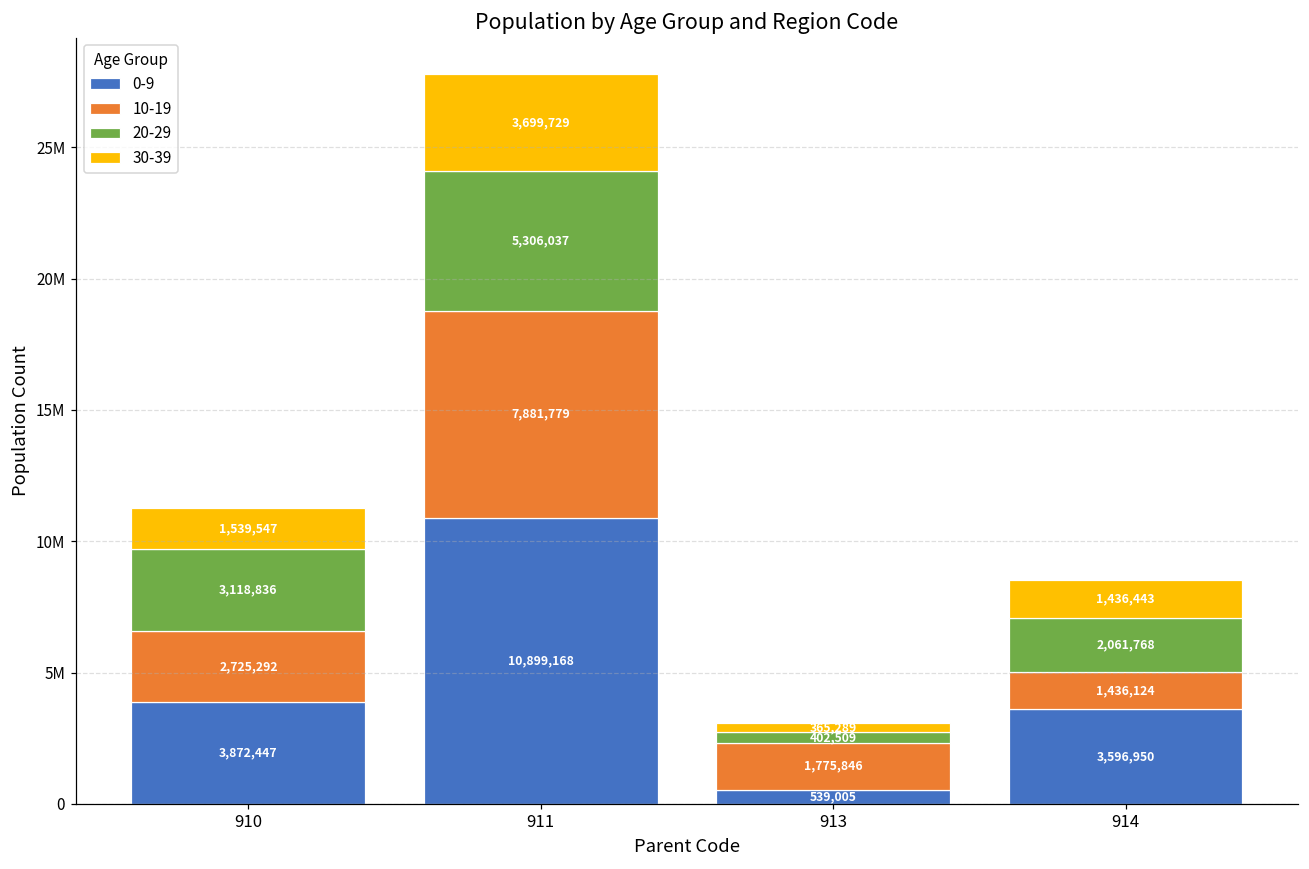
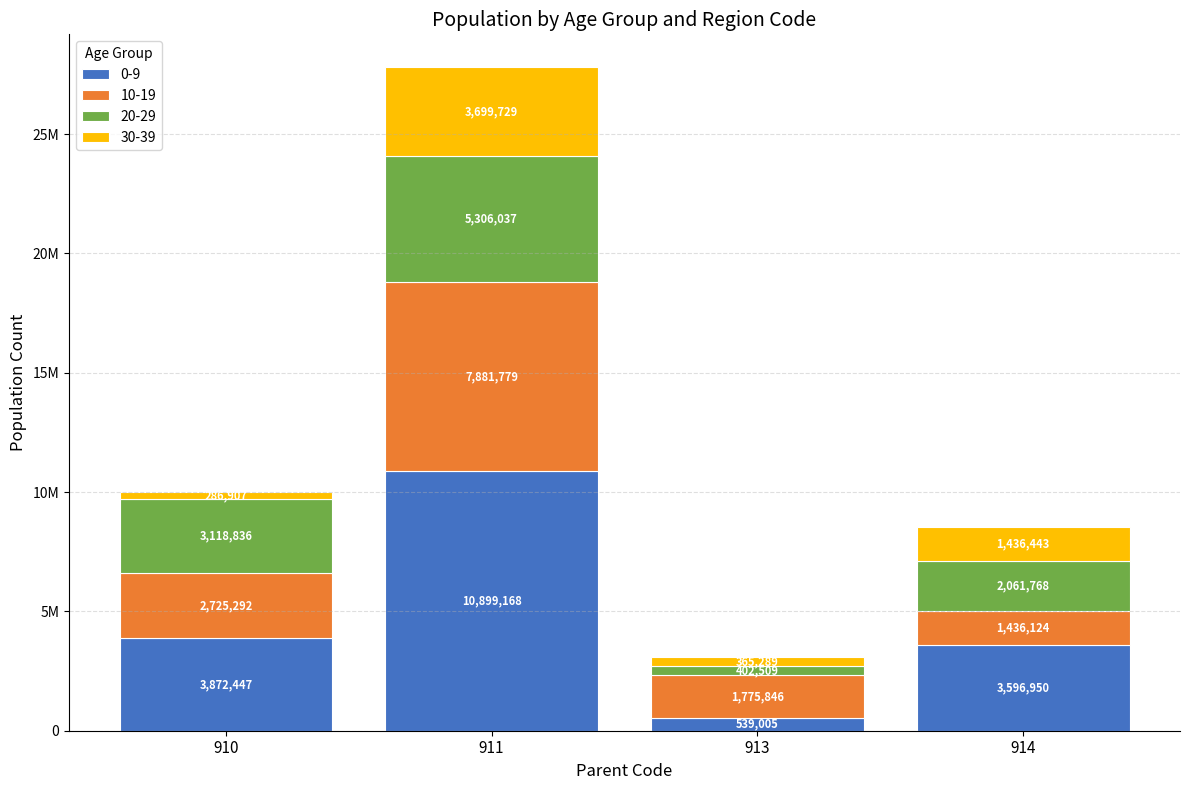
30-39, 910: 1,539,547 -> 286,907
